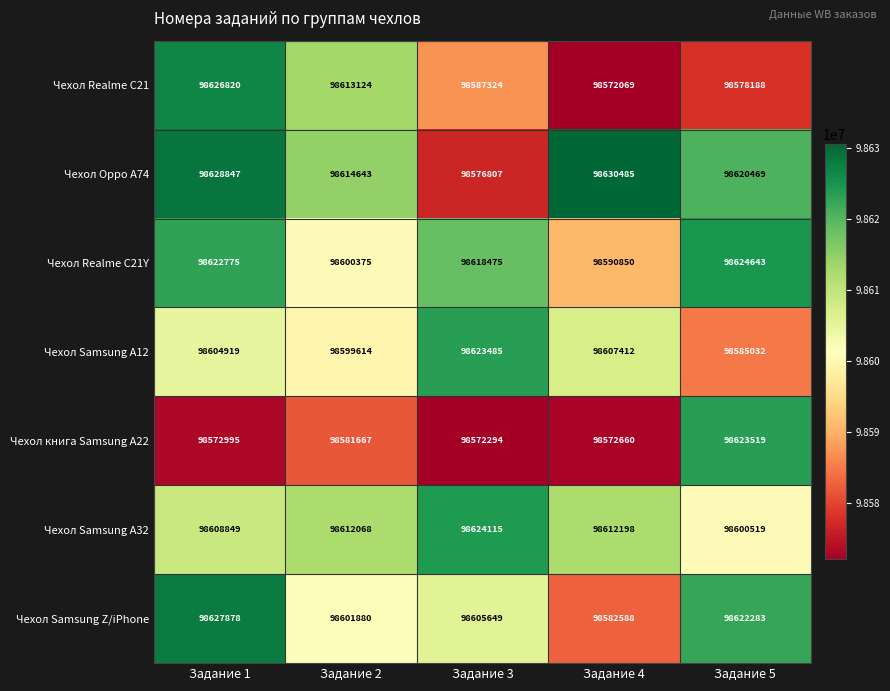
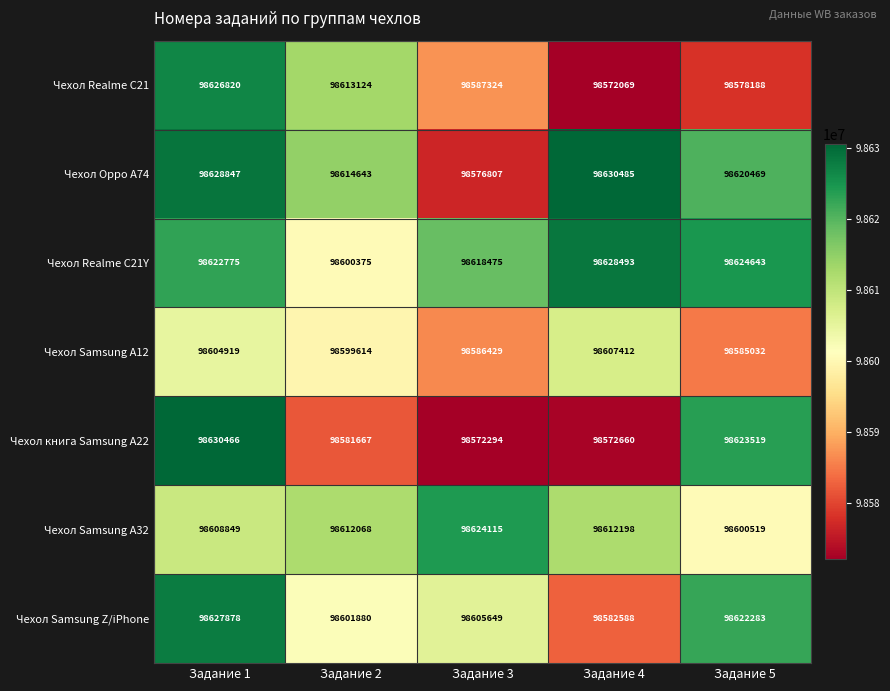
Чехол Realme C21Y, Задание 4: 98590850 -> 98628493
Чехол Samsung A12, Задание 3: 98623485 -> 98586429
Чехол книга Samsung A22, Задание 1: 98572995 -> 98630466
